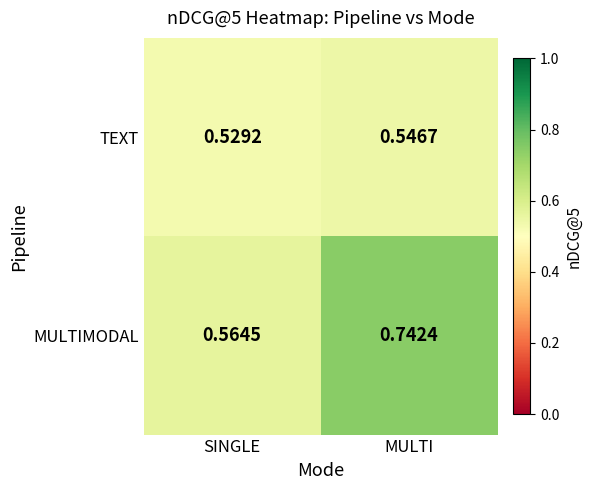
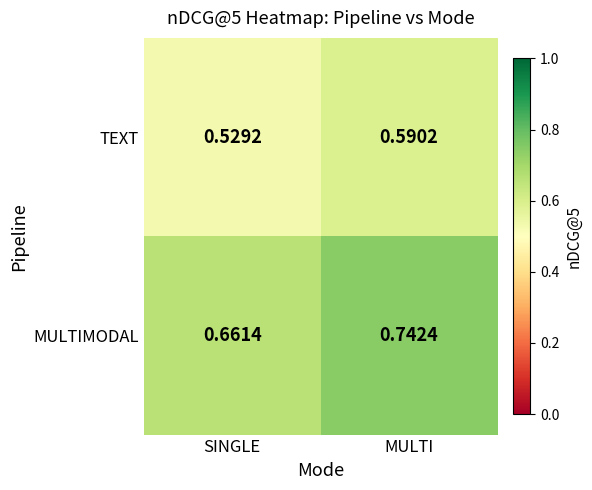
TEXT, MULTI: 0.5467 -> 0.5902
MULTIMODAL, SINGLE: 0.5645 -> 0.6614
